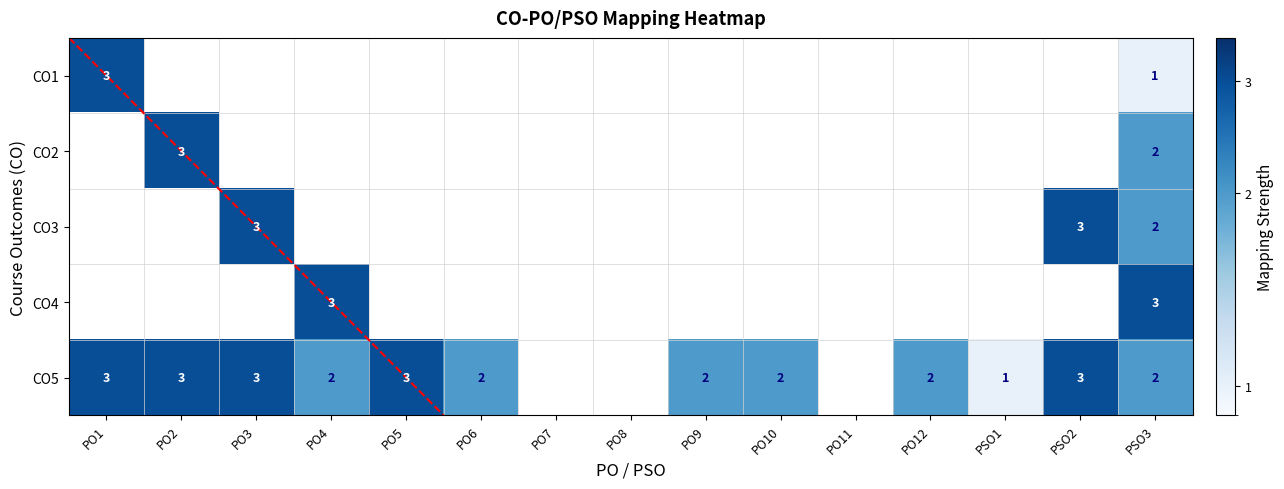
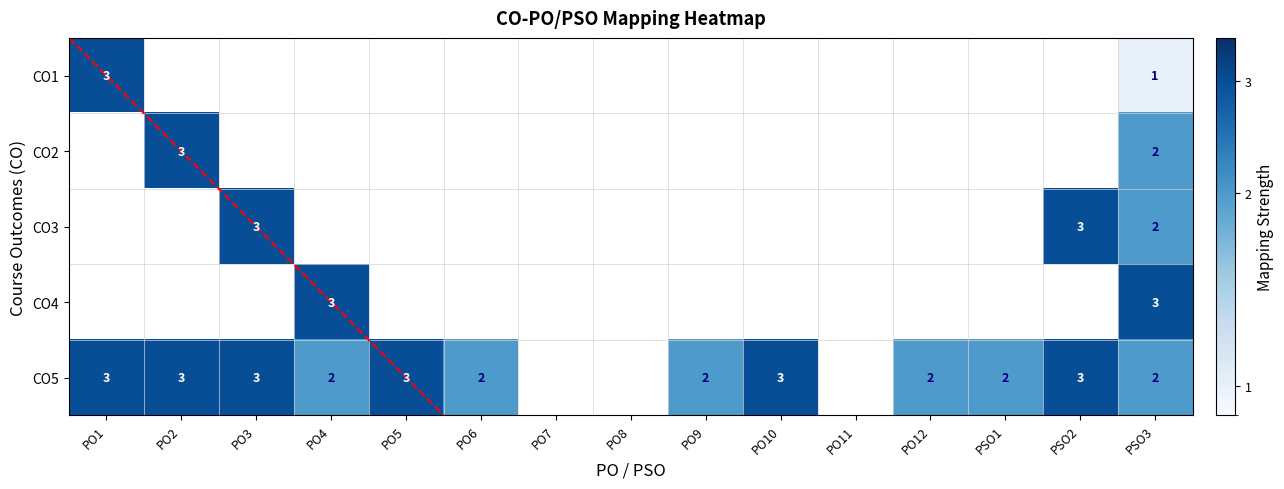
CO5, PO10: 2 -> 3
CO5, PSO1: 1 -> 2
